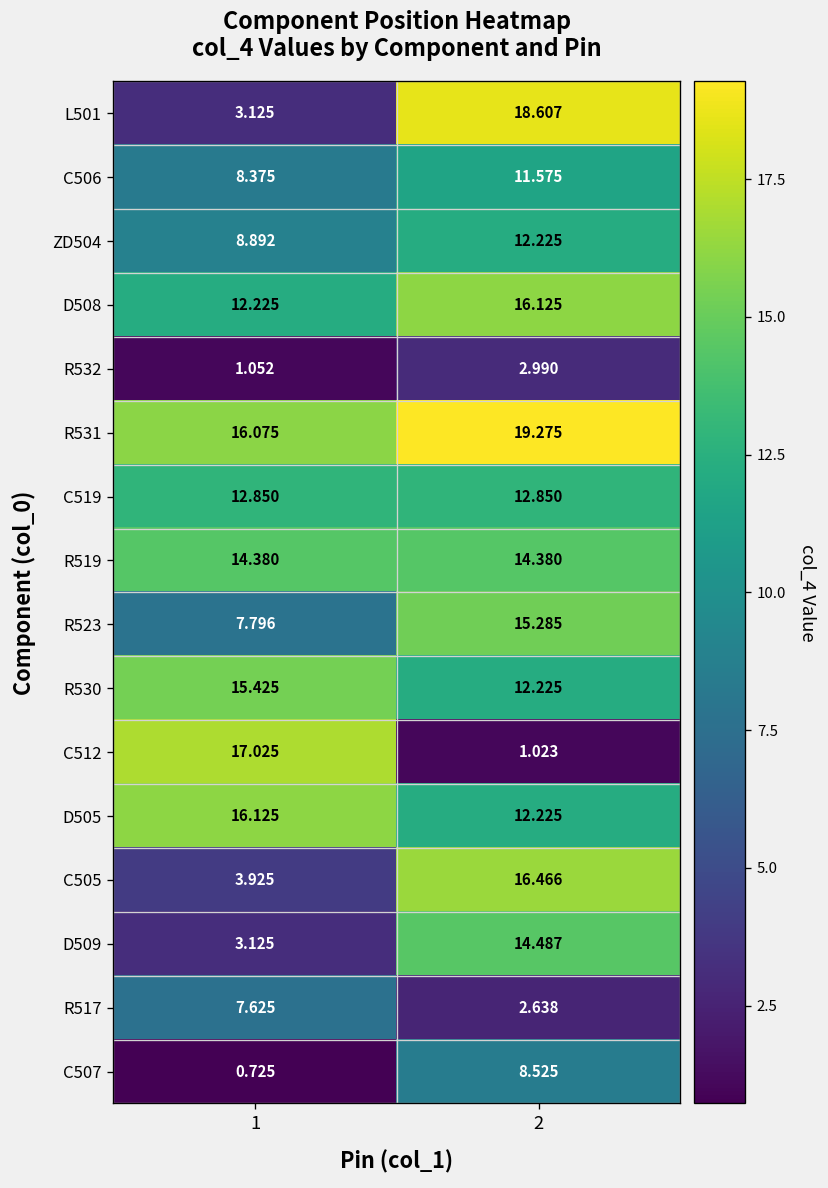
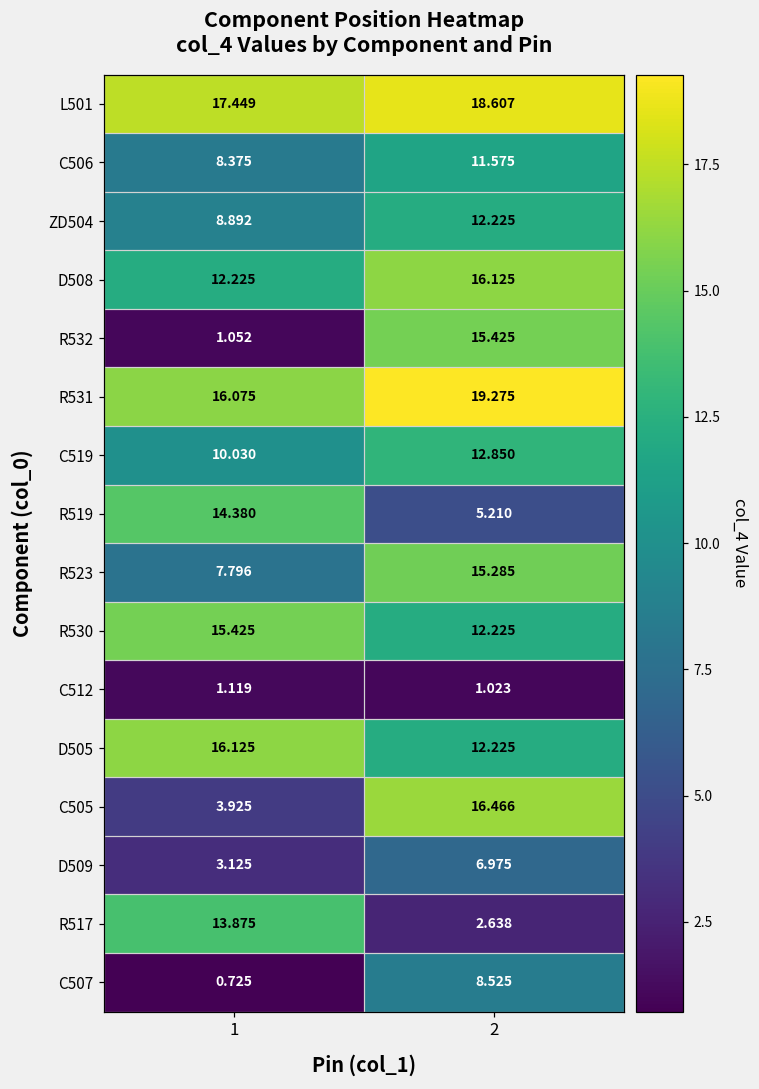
L501, 1: 3.125 -> 17.449
R532, 2: 2.990 -> 15.425
C519, 1: 12.850 -> 10.030
R519, 2: 14.380 -> 5.210
C512, 1: 17.025 -> 1.119
D509, 2: 14.487 -> 6.975
R517, 1: 7.625 -> 13.875
